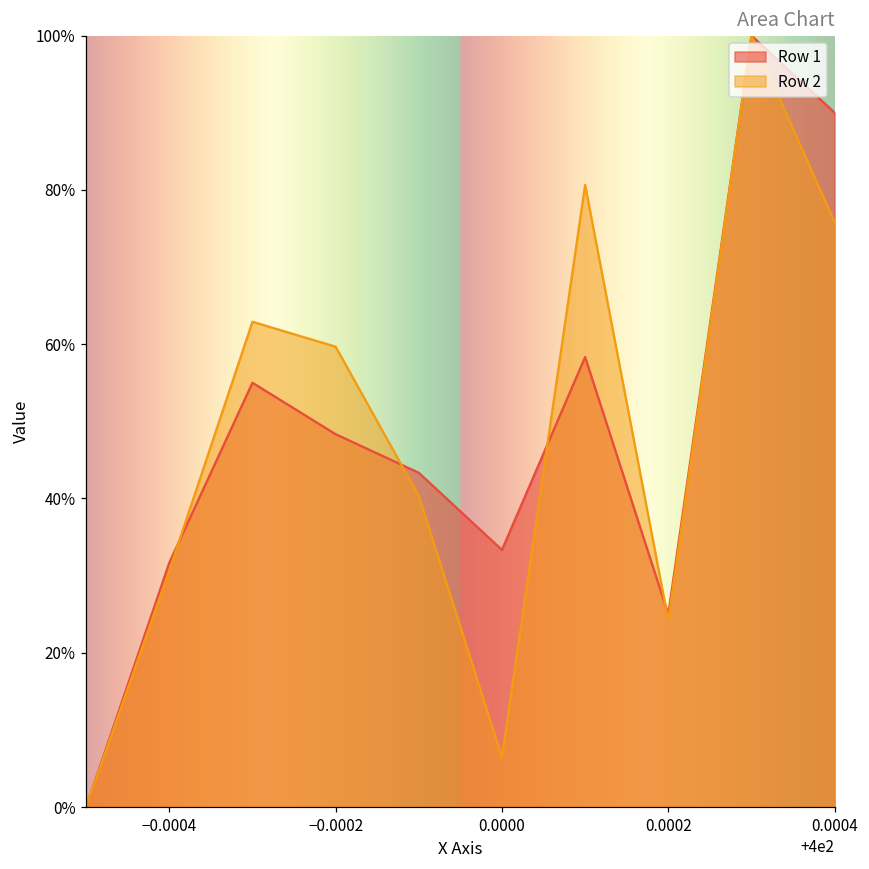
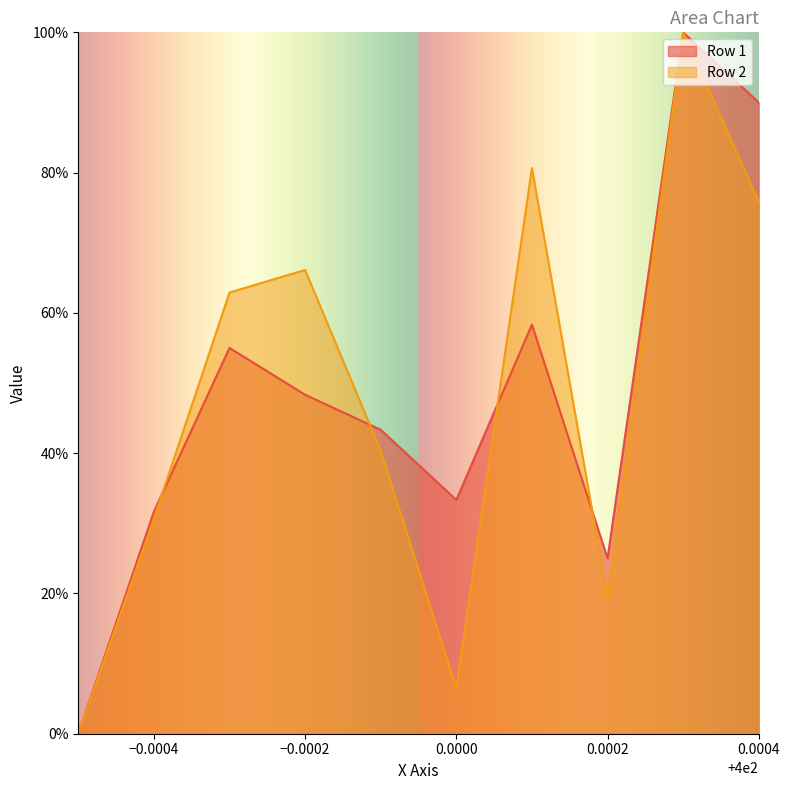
Row 2, −0.0002: 60% -> 66%
Row 2, 0.0002: 24% -> 19%
